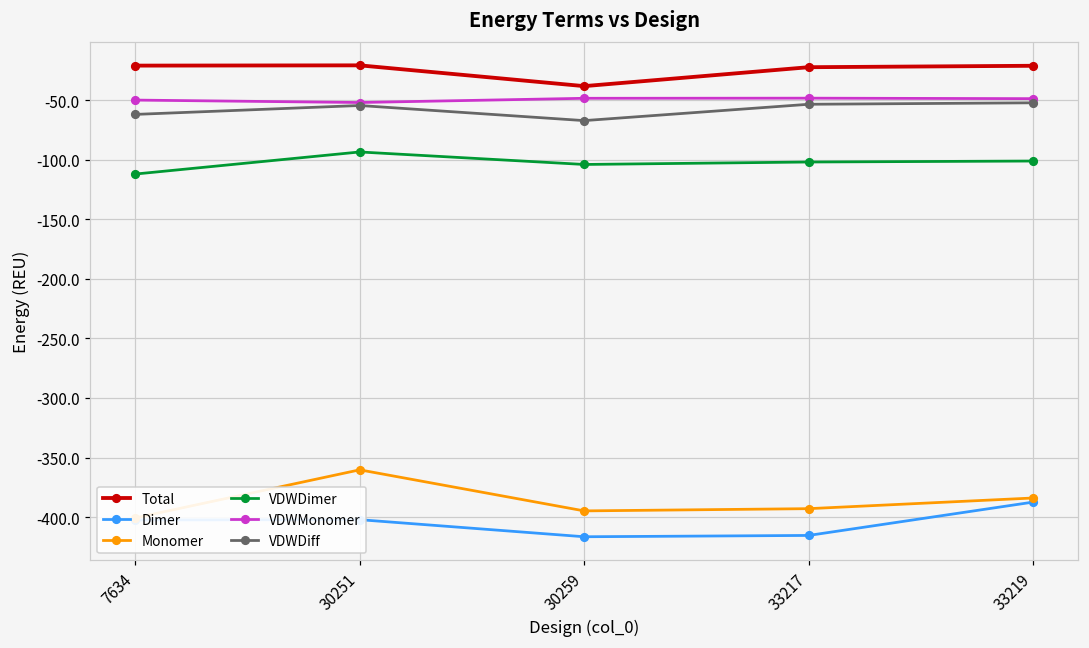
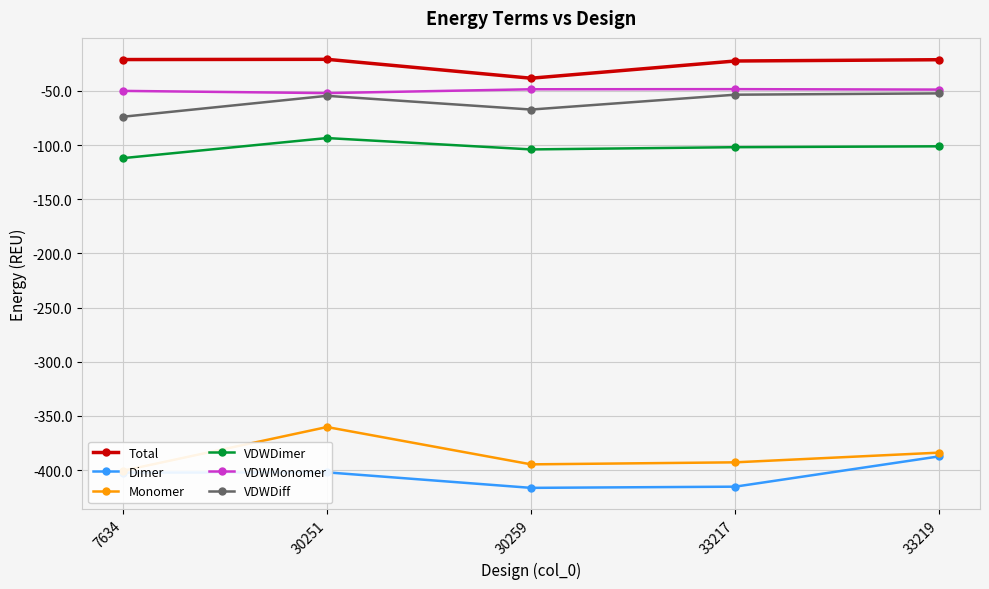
VDWDiff, 7634: -62 -> -74
